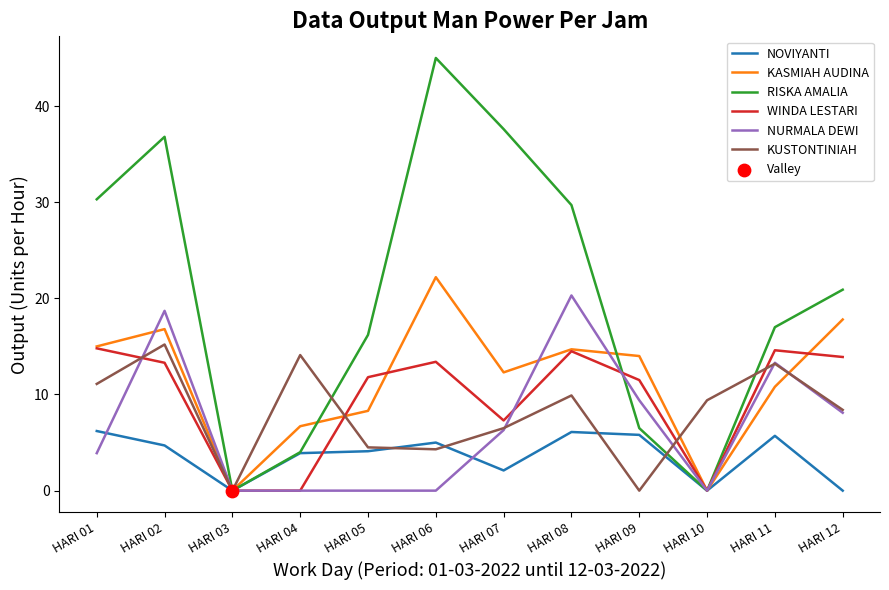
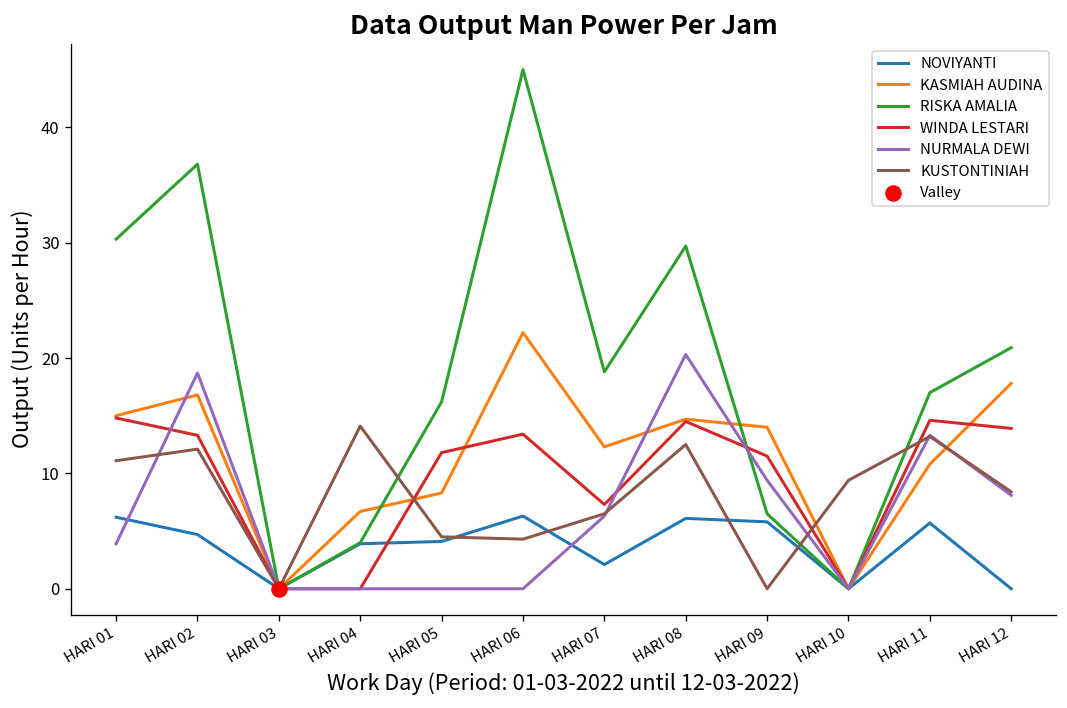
KUSTONTINIAH, HARI 02: 15 -> 12
NOVIYANTI, HARI 06: 5 -> 6
RISKA AMALIA, HARI 07: 38 -> 19
KUSTONTINIAH, HARI 08: 10 -> 13
